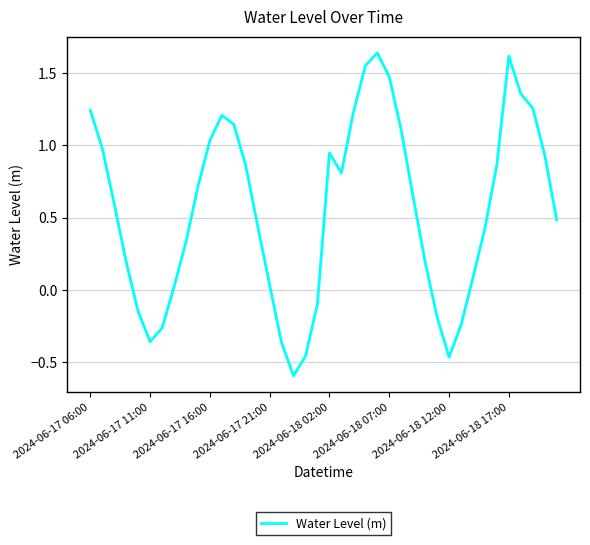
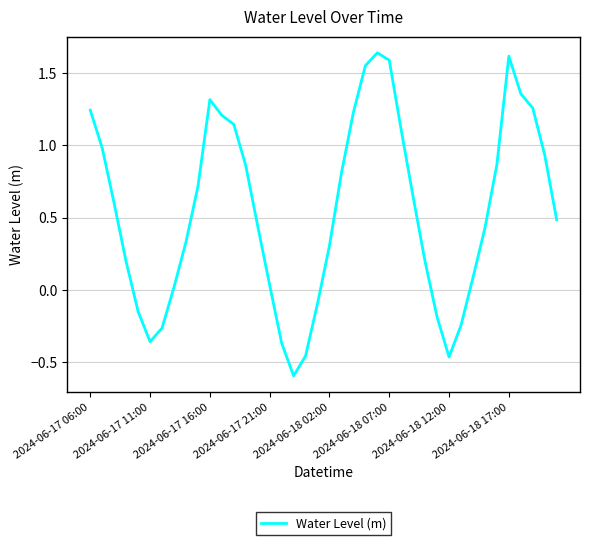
2024-06-17 16:00: 1.03 -> 1.32
2024-06-18 02:00: 0.95 -> 0.31
2024-06-18 07:00: 1.48 -> 1.59
